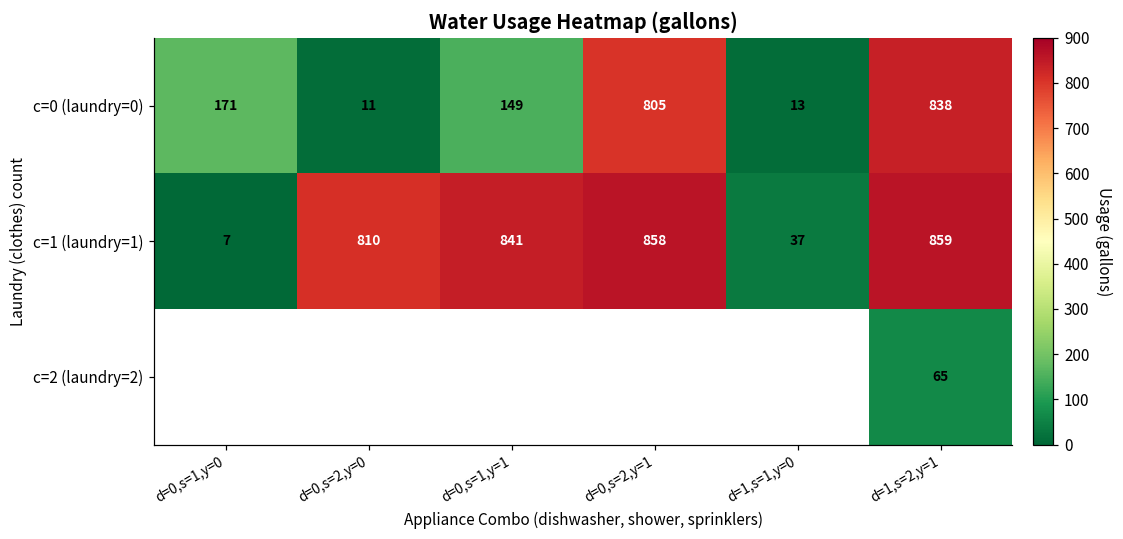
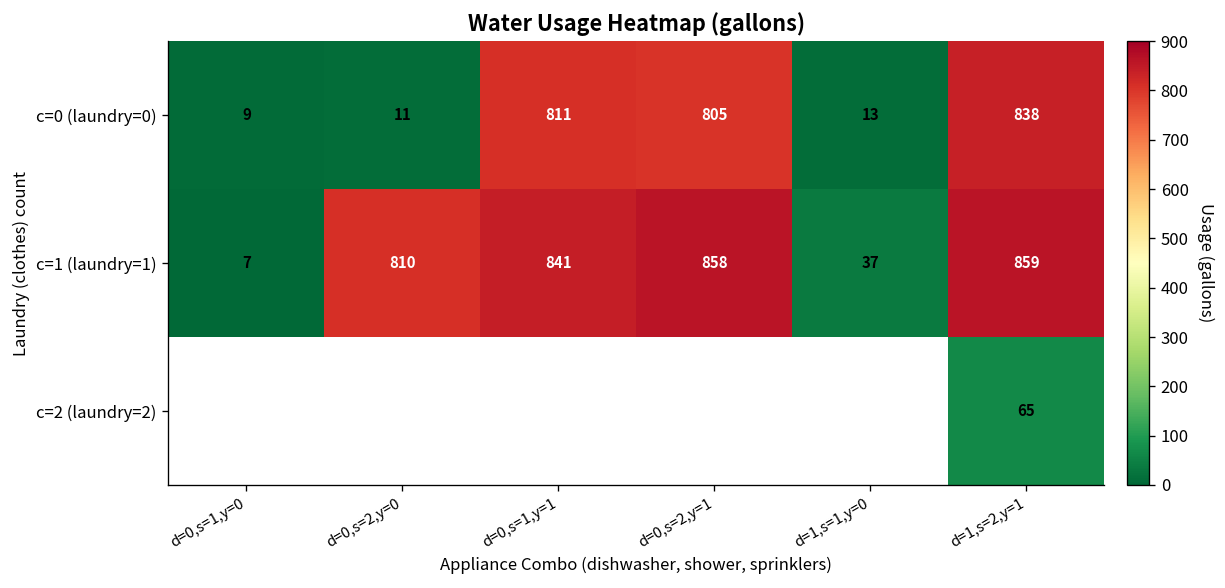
c=0 (laundry=0), d=0,s=1,y=0: 171 -> 9
c=0 (laundry=0), d=0,s=1,y=1: 149 -> 811
